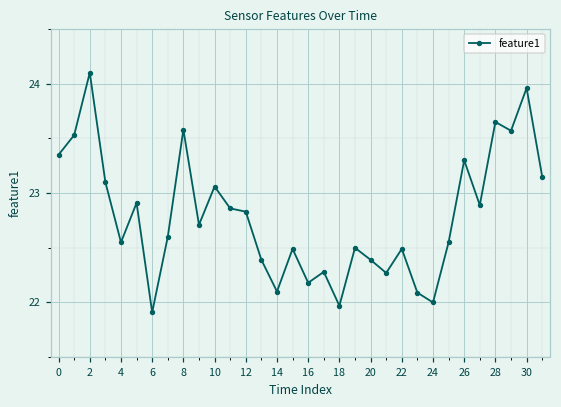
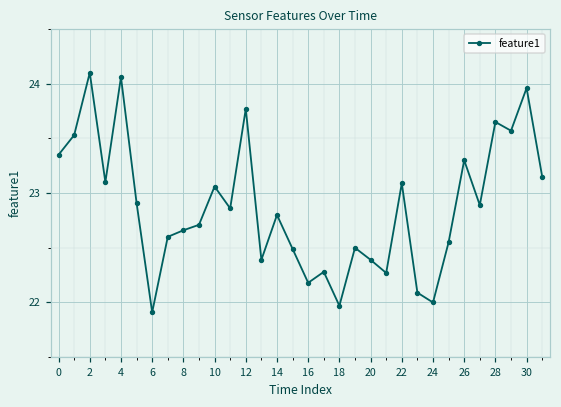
4: 22.6 -> 24.1
8: 23.6 -> 22.7
12: 22.8 -> 23.8
14: 22.1 -> 22.8
22: 22.5 -> 23.1
